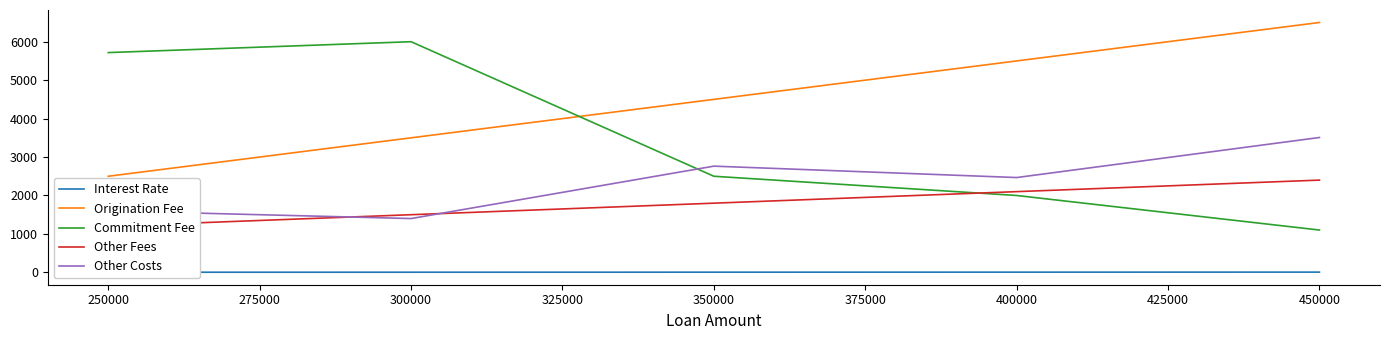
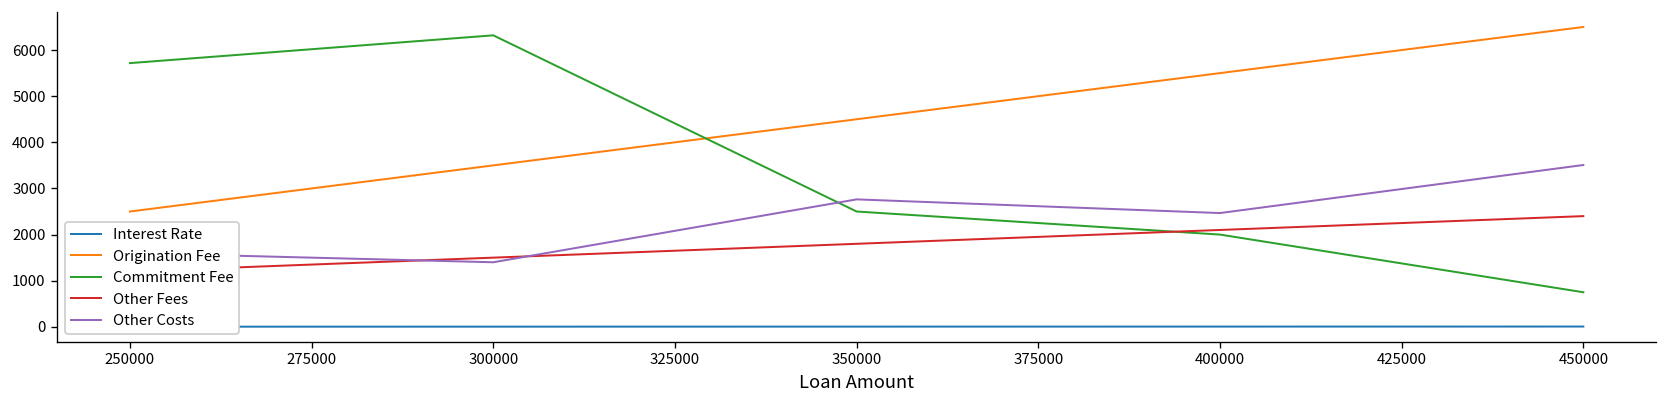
Commitment Fee, 300000: 6000 -> 6300
Commitment Fee, 450000: 1100 -> 800
